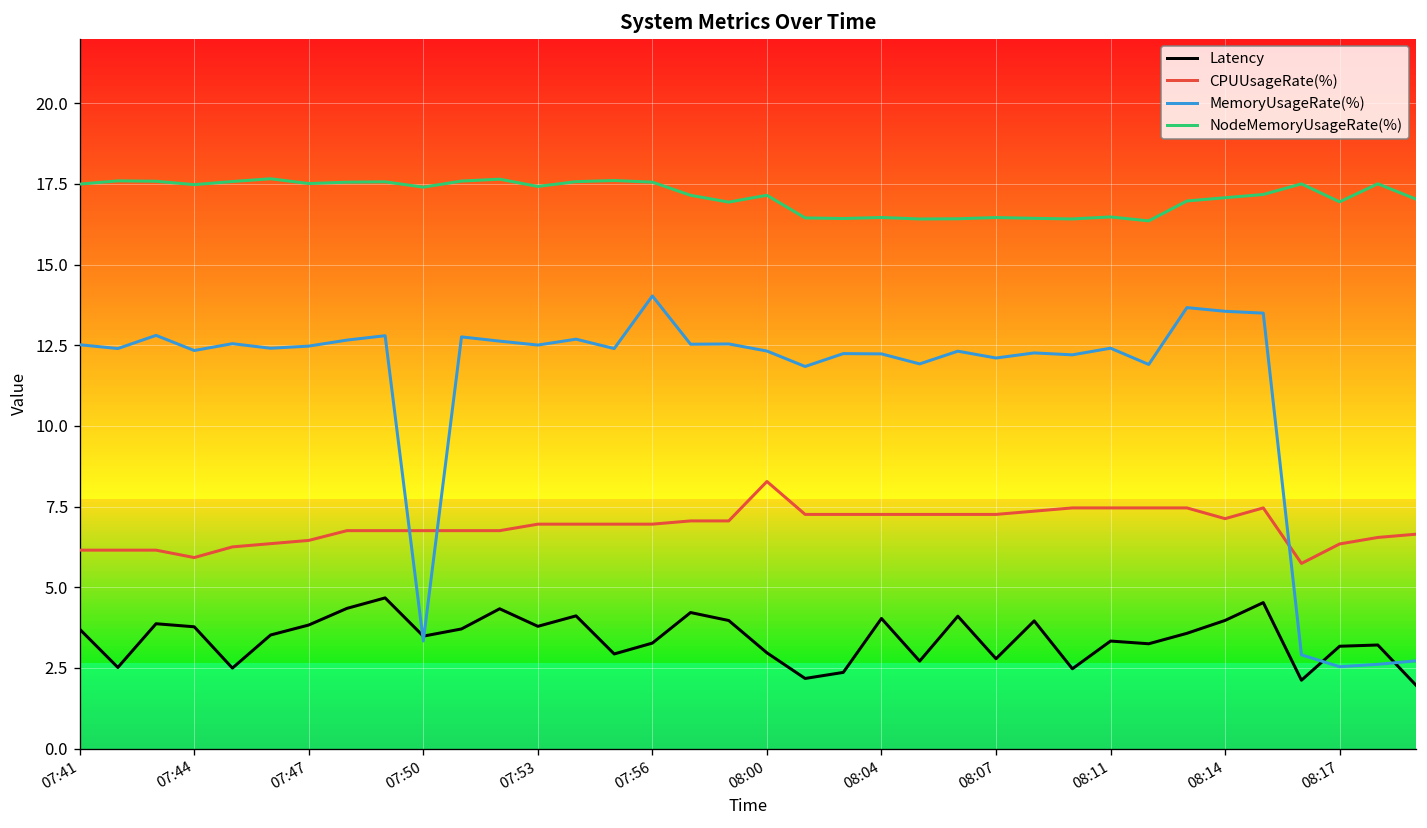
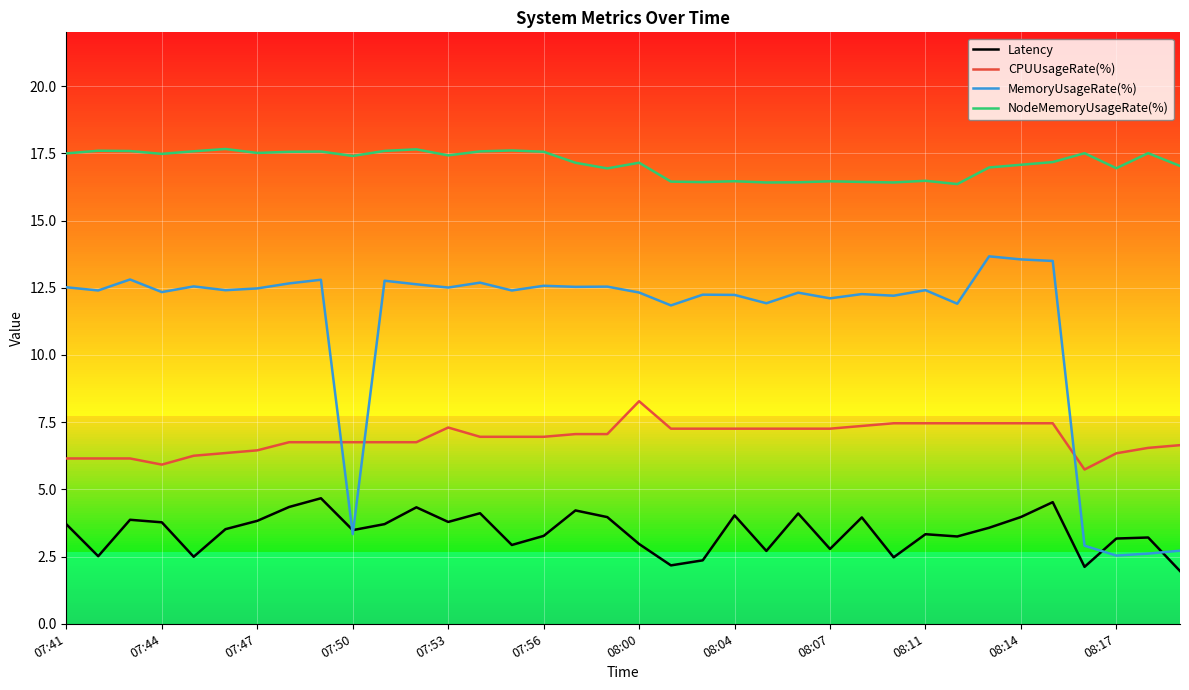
CPUUsageRate(%), 07:53: 7.0 -> 7.3
MemoryUsageRate(%), 07:56: 14.0 -> 12.6
CPUUsageRate(%), 08:14: 7.1 -> 7.5
